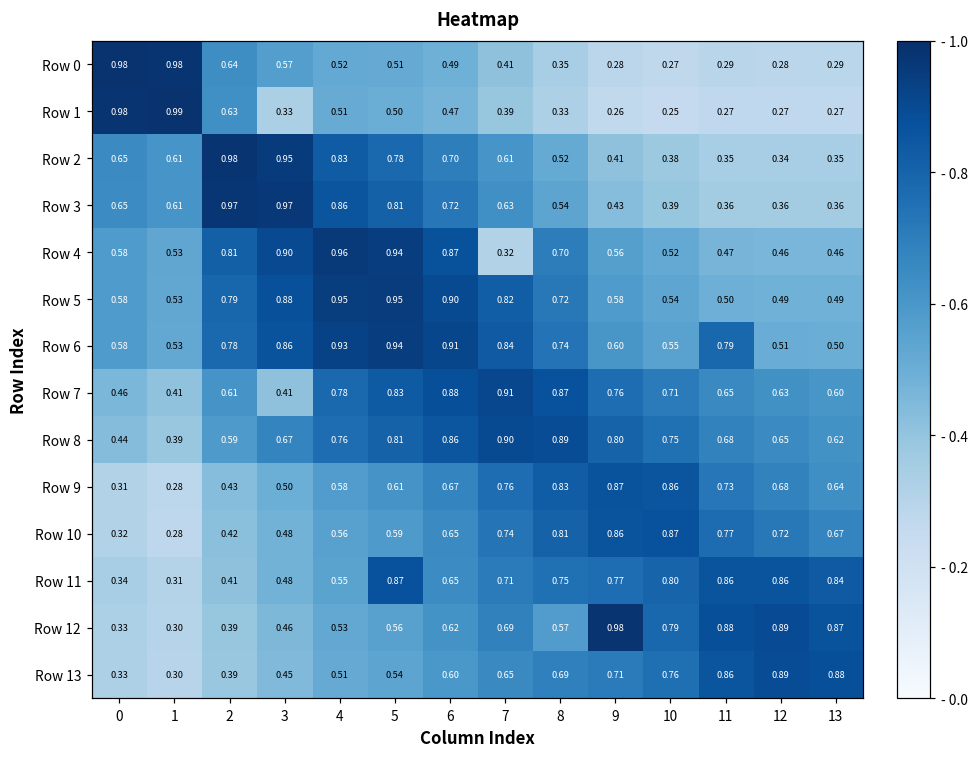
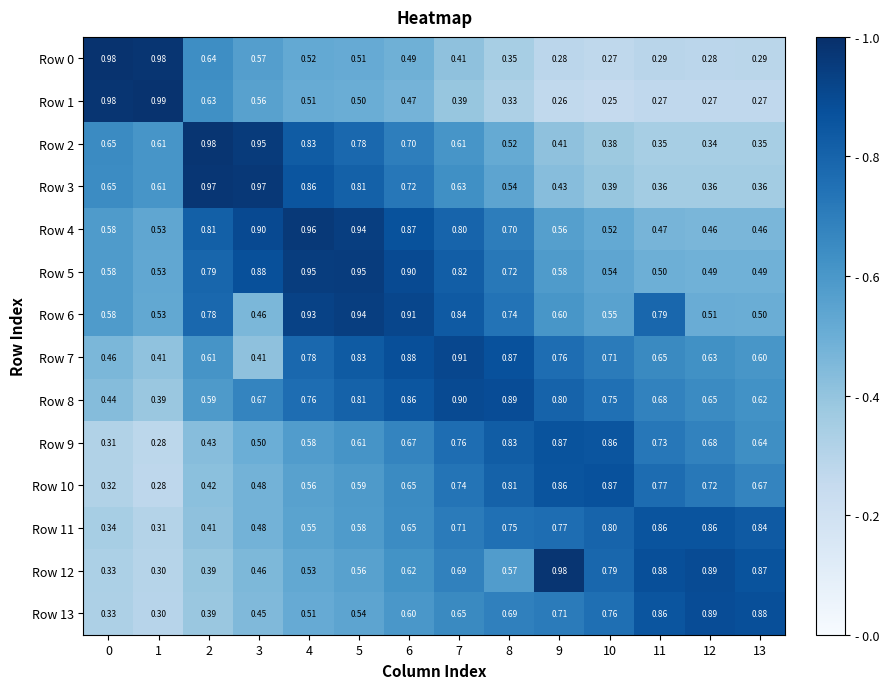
Row 1, 3: 0.33 -> 0.56
Row 4, 7: 0.32 -> 0.80
Row 6, 3: 0.86 -> 0.46
Row 11, 5: 0.87 -> 0.58
